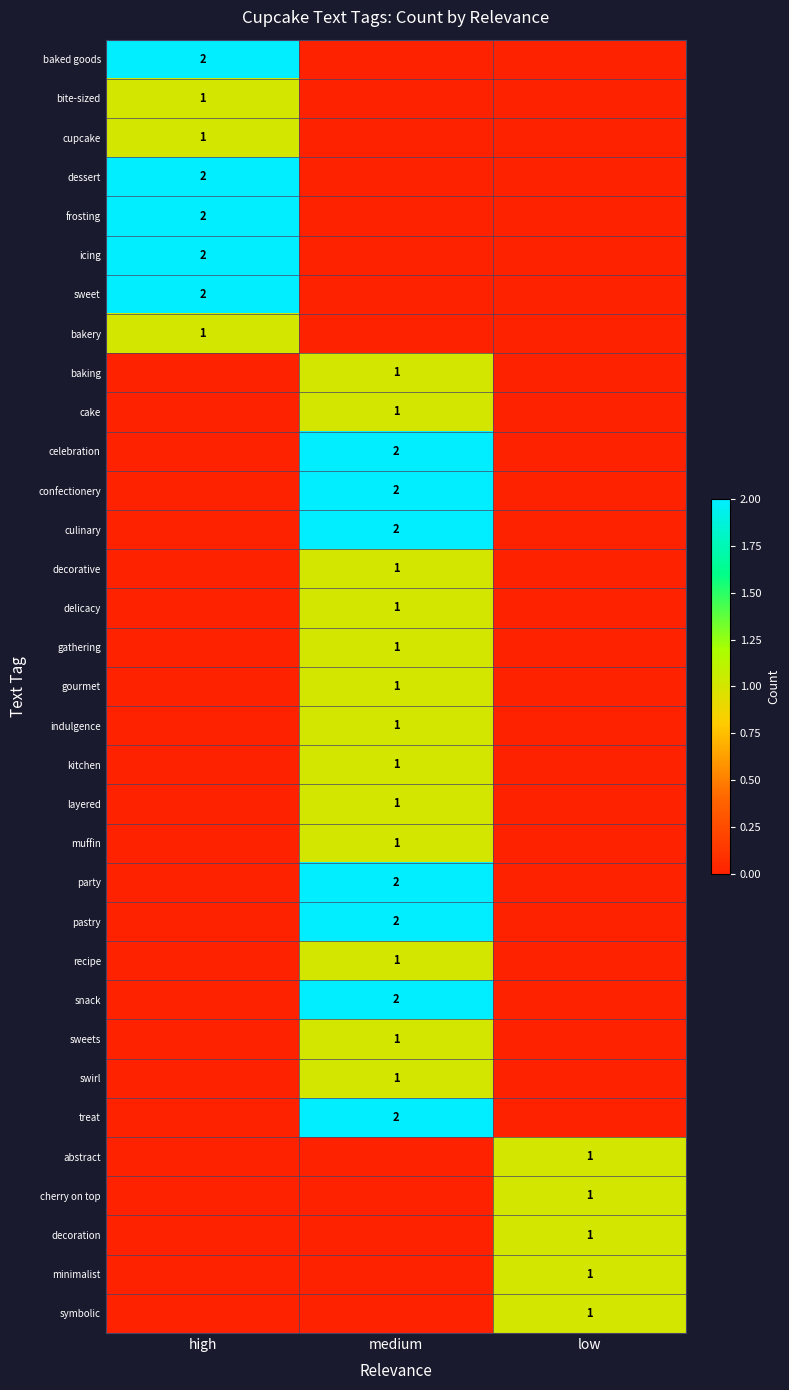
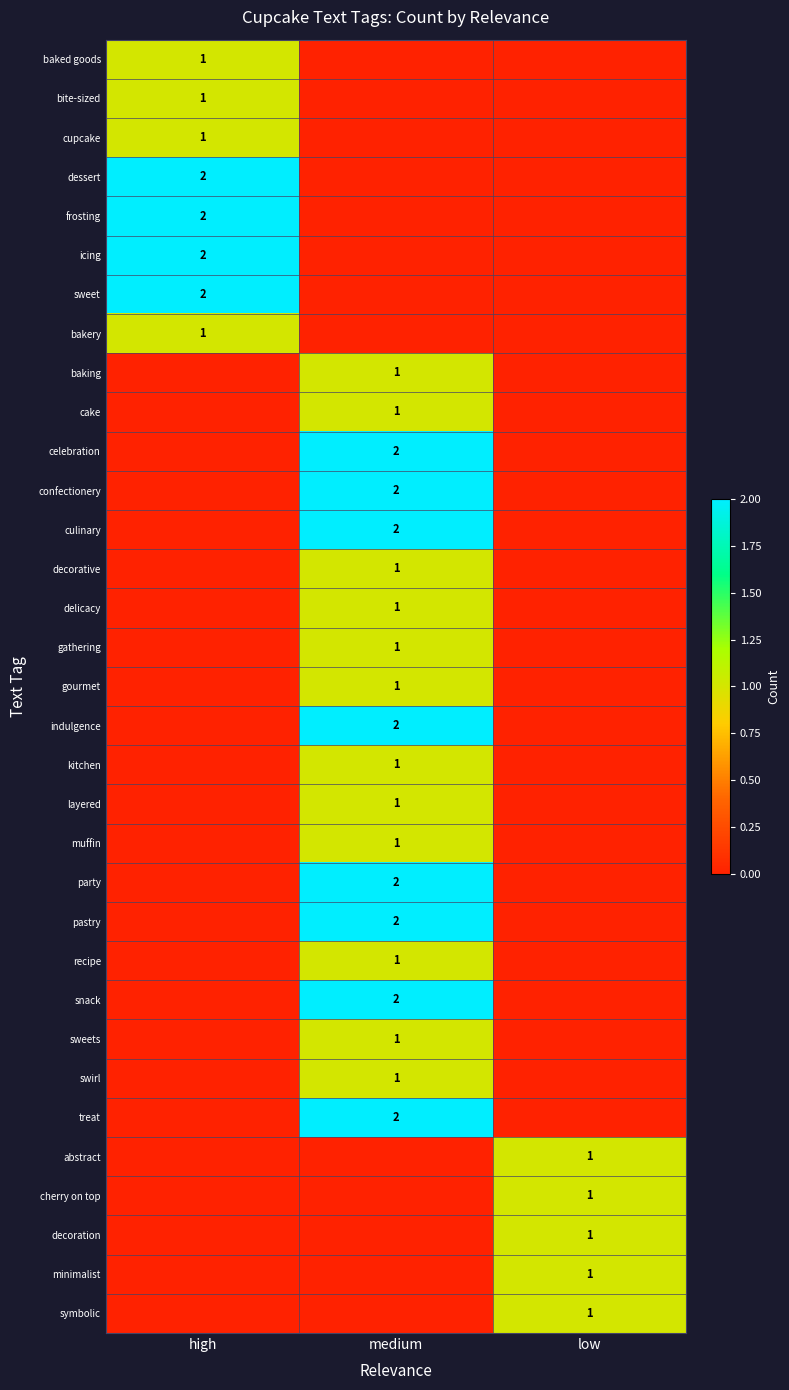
baked goods, high: 2 -> 1
indulgence, medium: 1 -> 2
